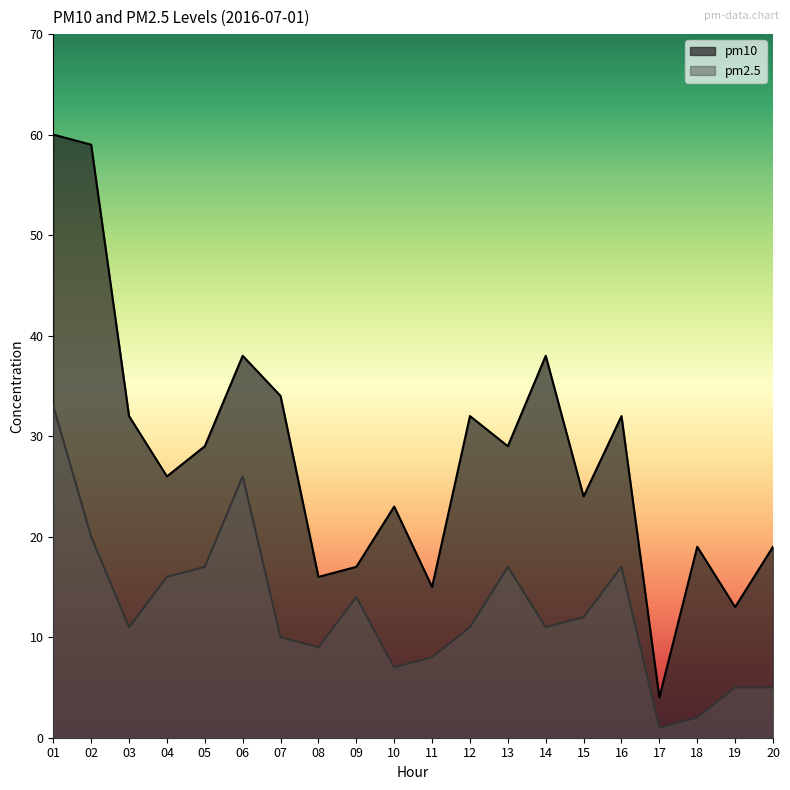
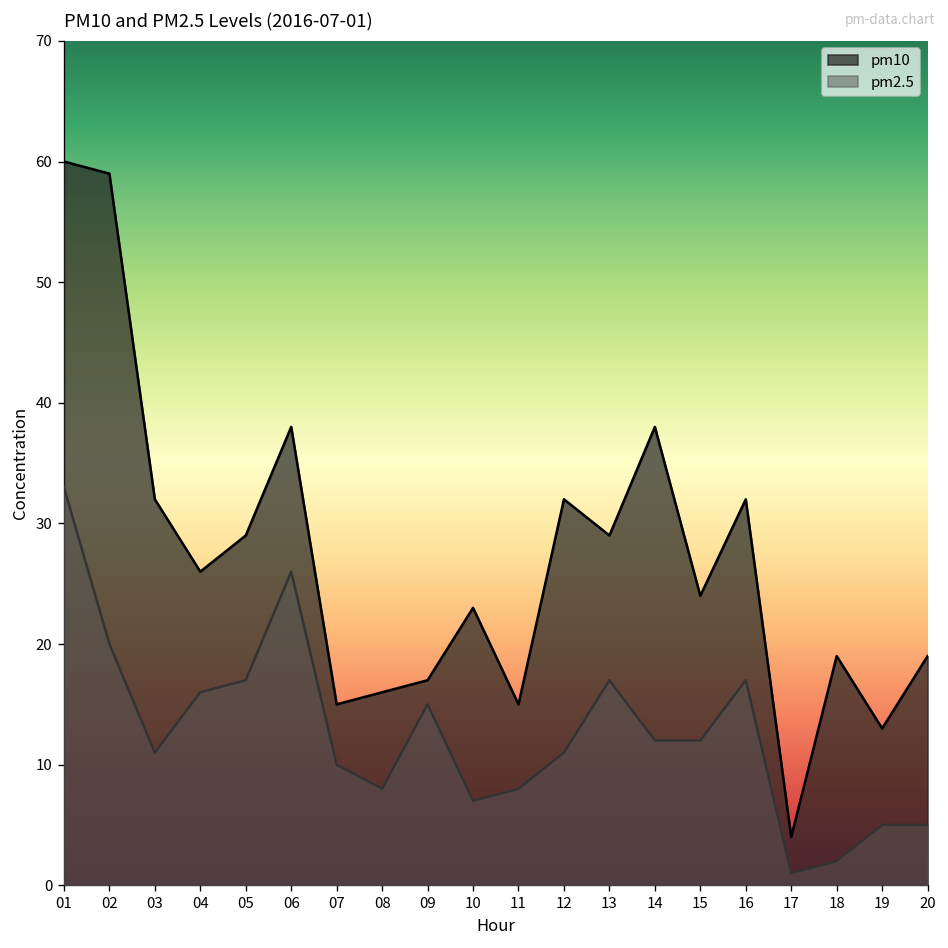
pm10, 07: 34 -> 15
pm2.5, 08: 9 -> 8
pm2.5, 09: 14 -> 15
pm2.5, 14: 11 -> 12
